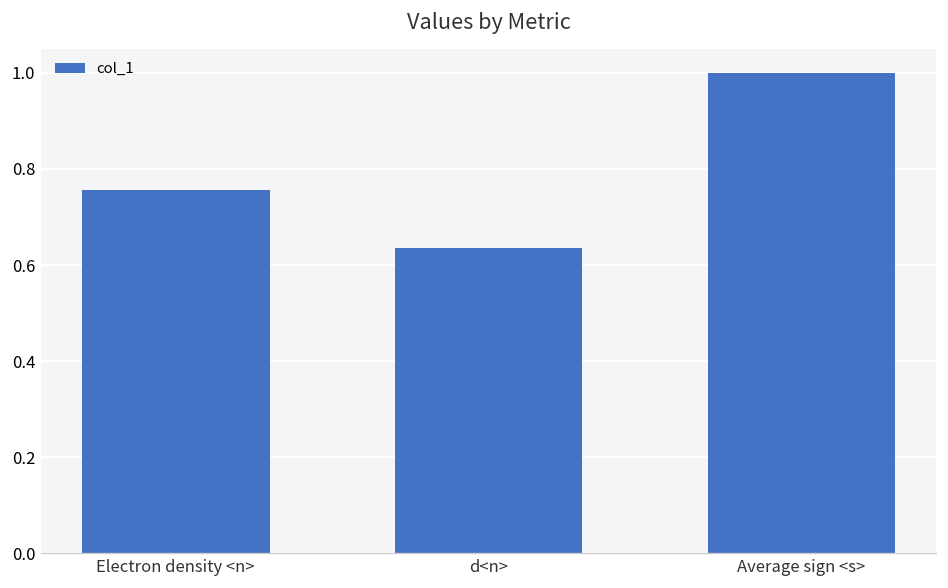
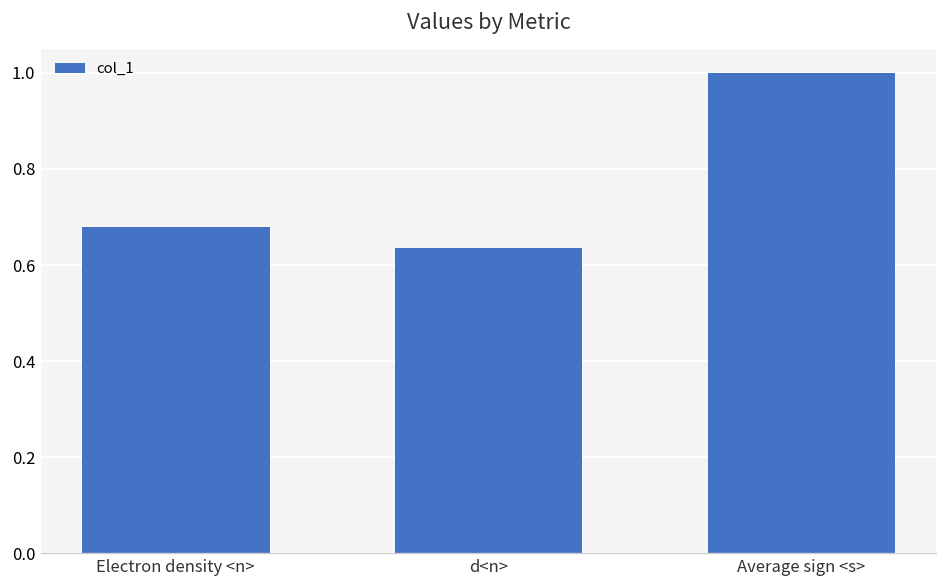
Electron density <n>: 0.76 -> 0.68
